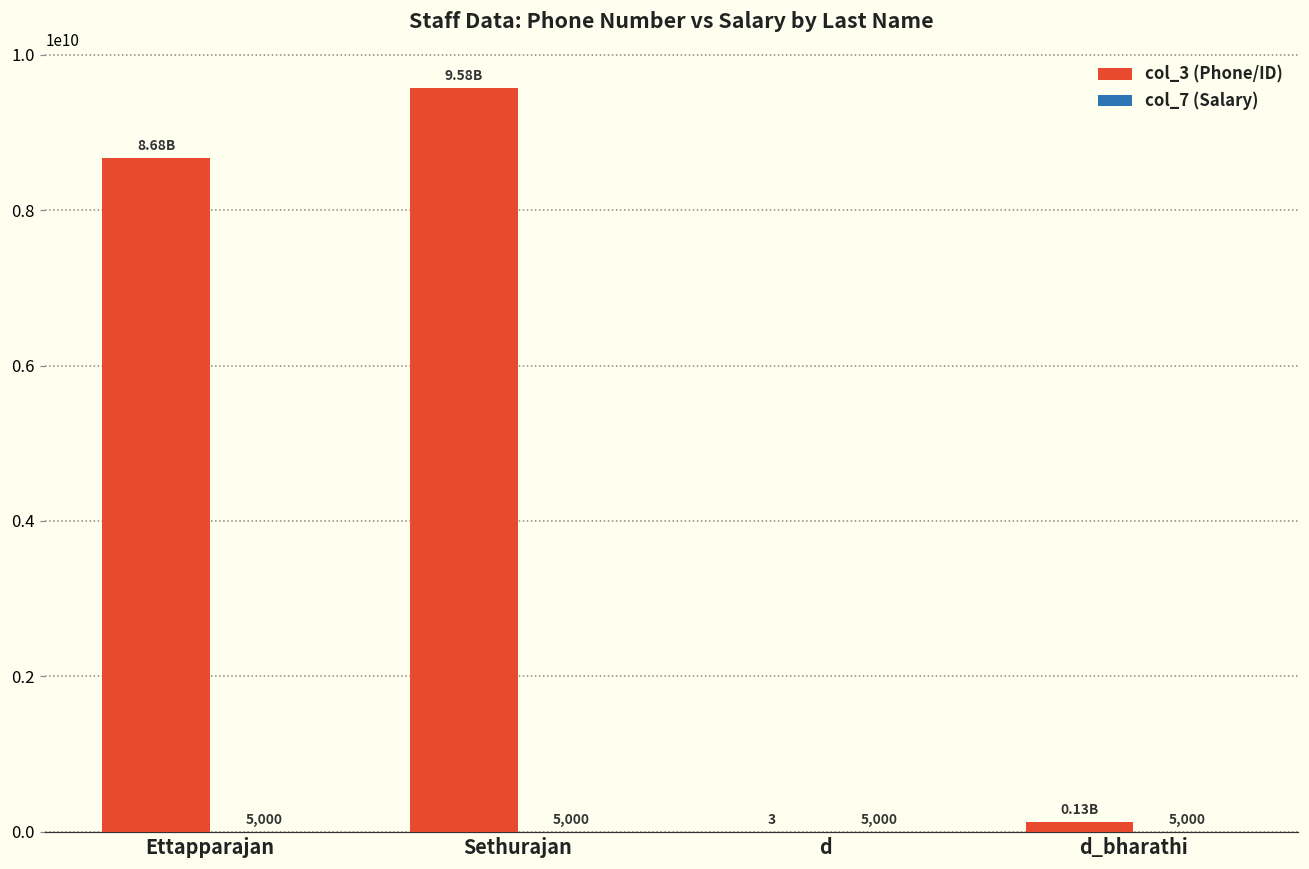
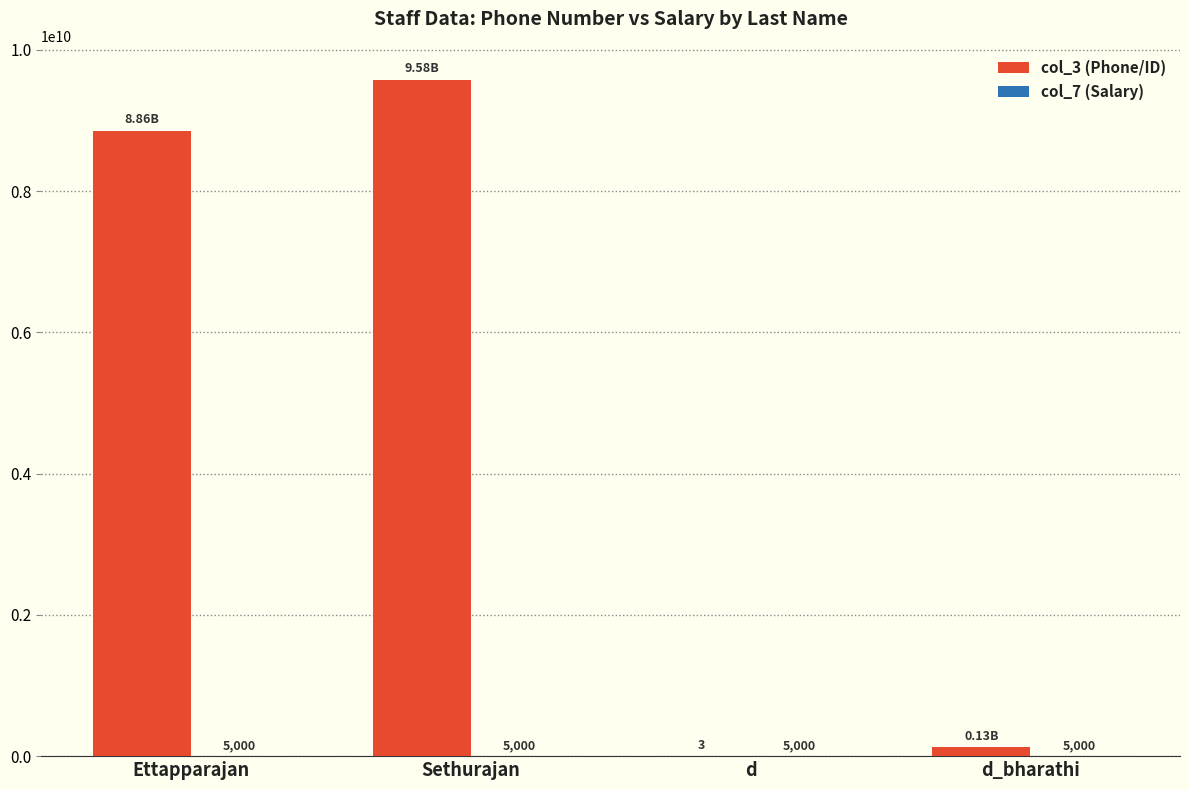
col_3 (Phone/ID), Ettapparajan: 8.68B -> 8.86B
